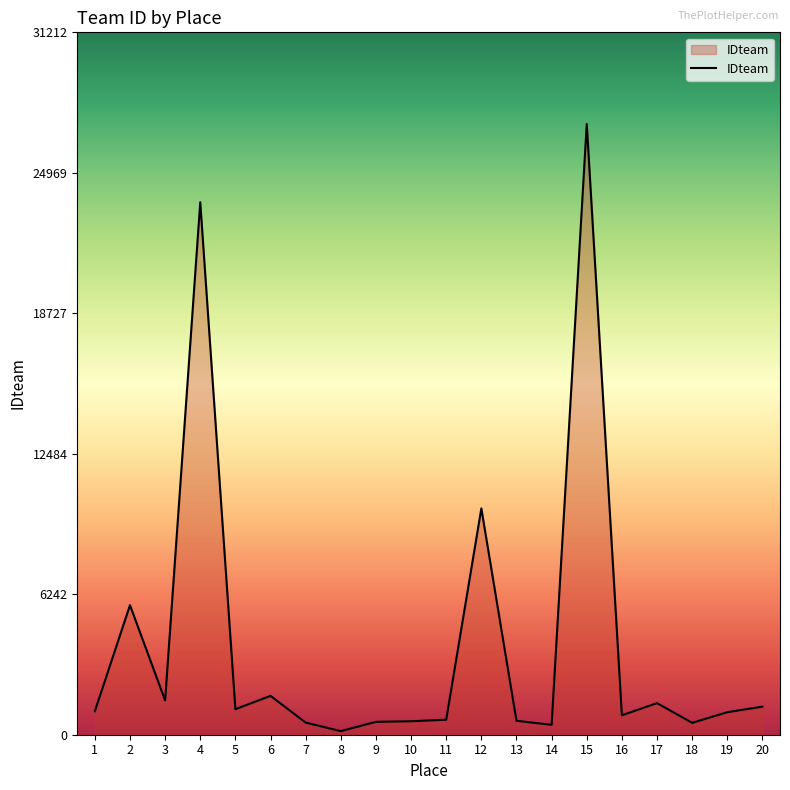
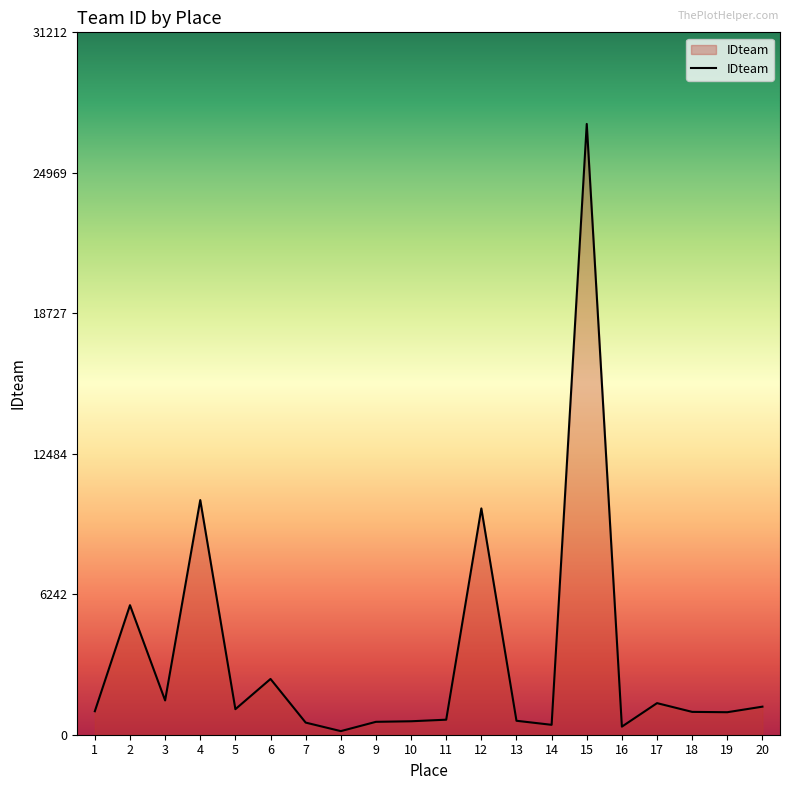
4: 23700 -> 10400
6: 1700 -> 2500
16: 900 -> 400
18: 500 -> 1000
